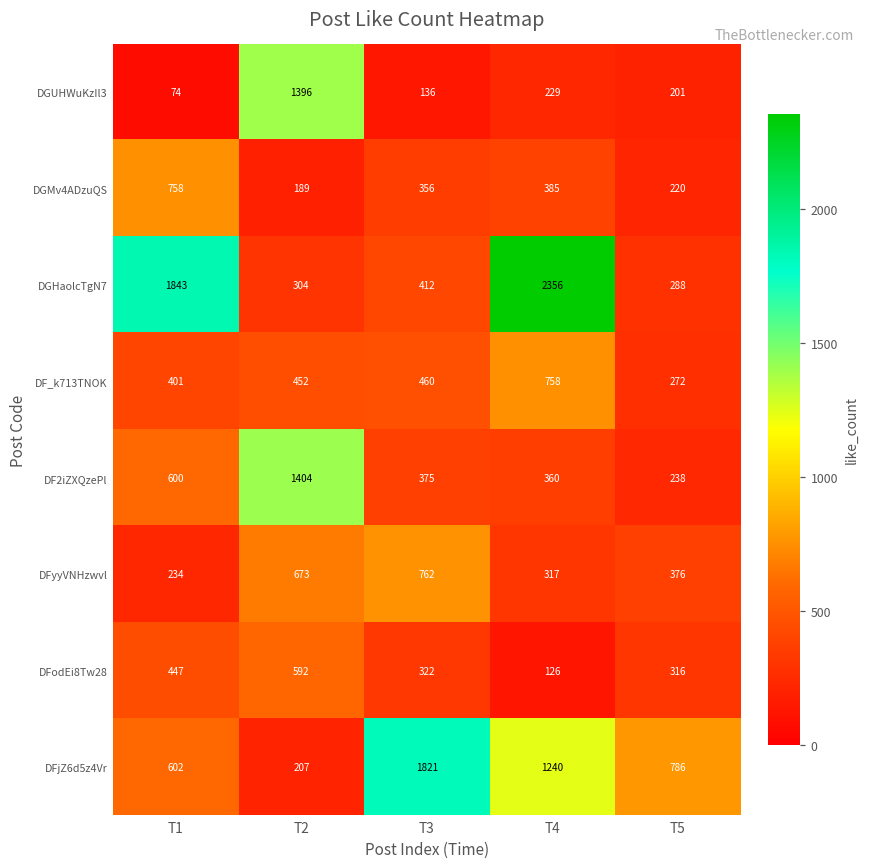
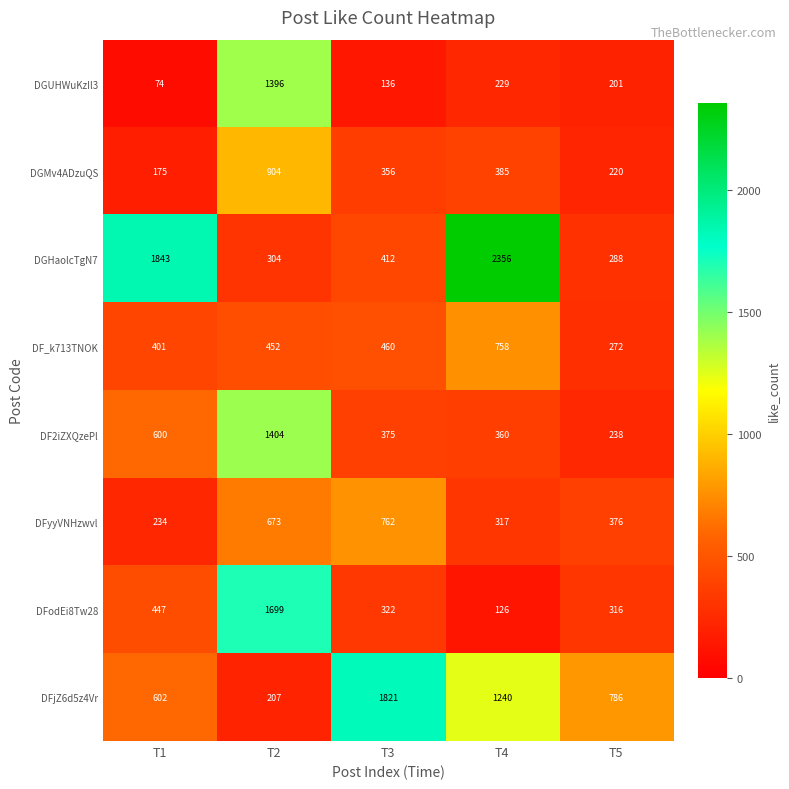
DGMv4ADzuQS, T1: 758 -> 175
DGMv4ADzuQS, T2: 189 -> 904
DFodEi8Tw28, T2: 592 -> 1699
